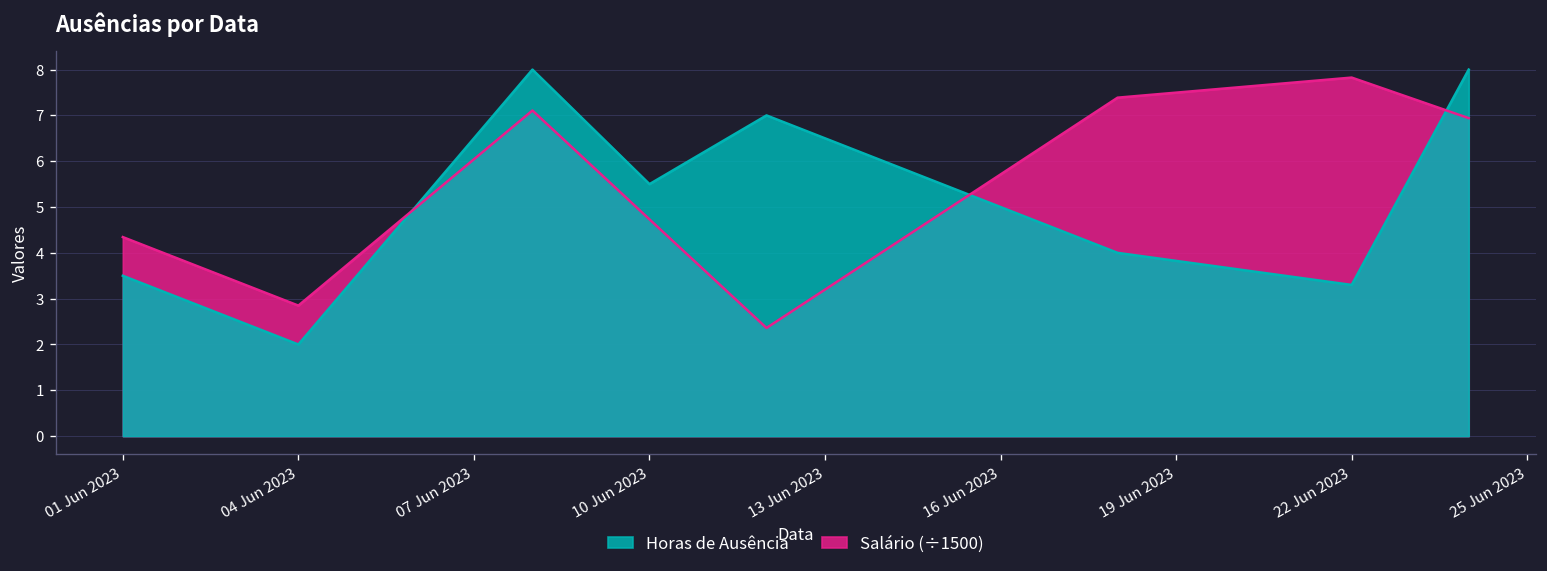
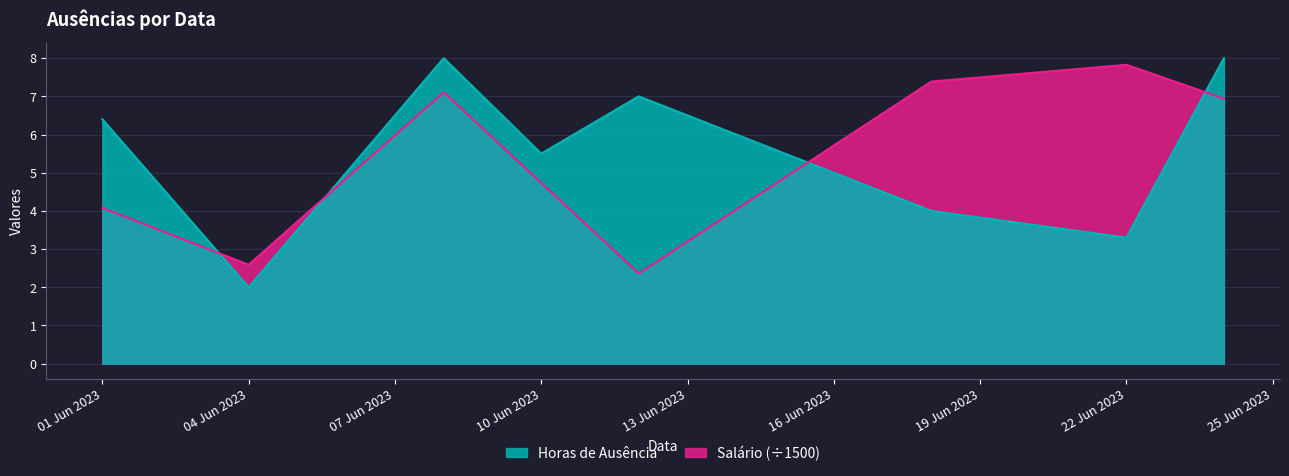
Horas de Ausência, 01 Jun 2023: 3.5 -> 6.4
Salário (÷1500), 01 Jun 2023: 4.3 -> 4.1
Salário (÷1500), 04 Jun 2023: 2.8 -> 2.6
